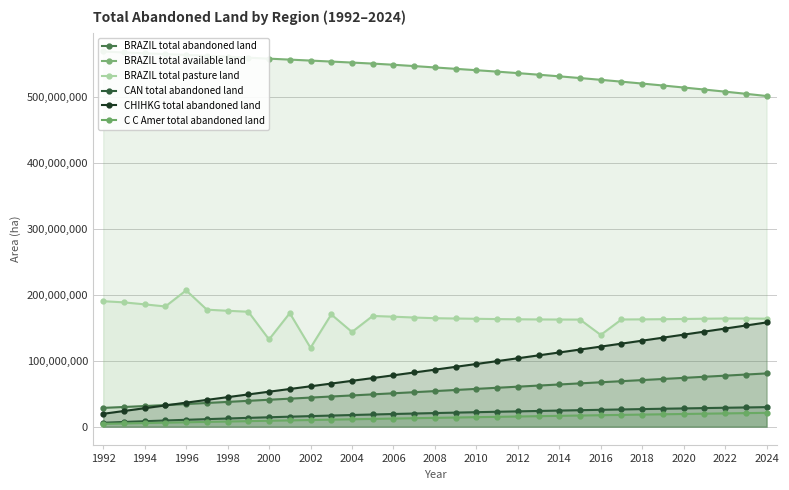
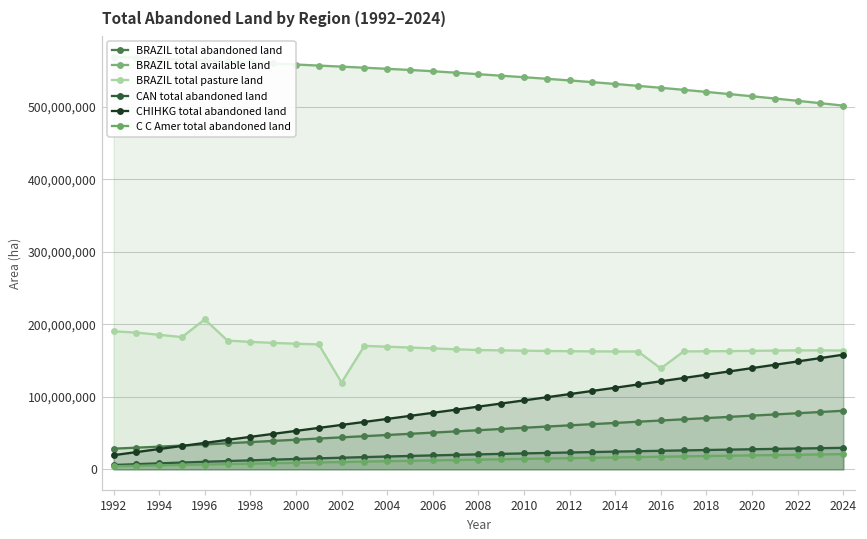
BRAZIL total pasture land, 2000: 130,000,000 -> 170,000,000
BRAZIL total pasture land, 2004: 140,000,000 -> 170,000,000
